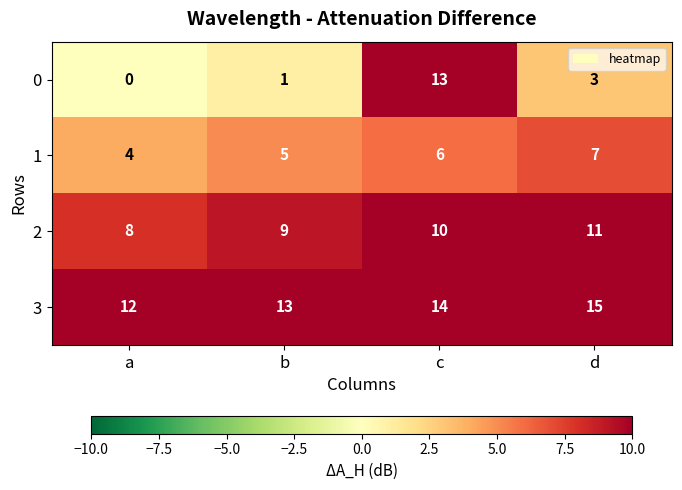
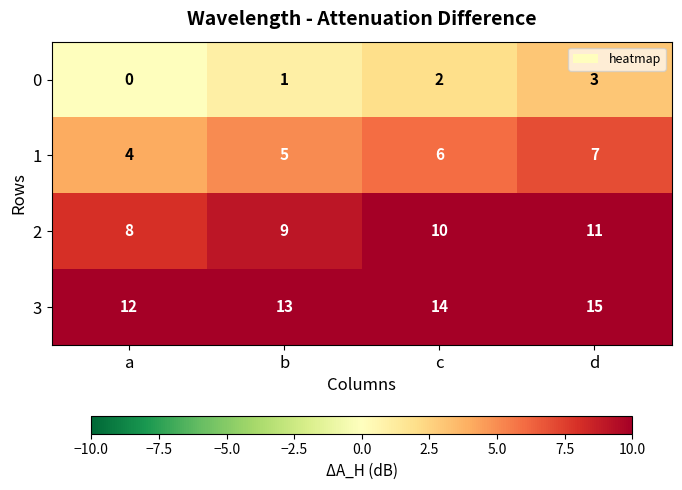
0, c: 13 -> 2
